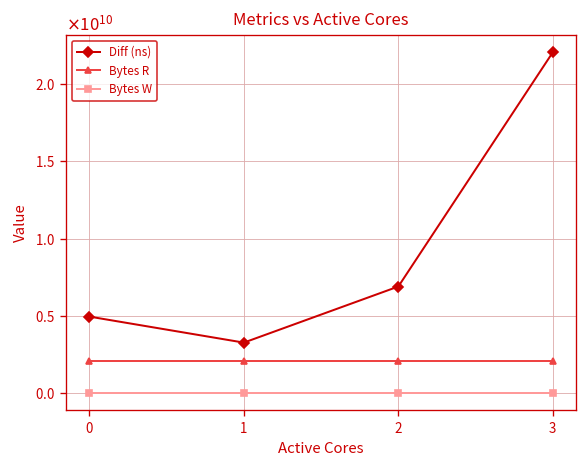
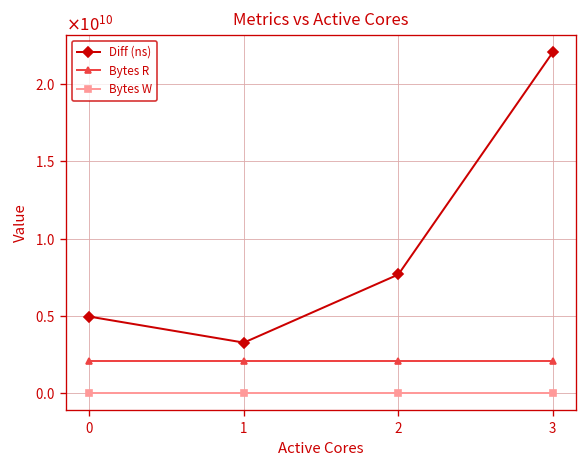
Diff (ns), 2: 6900000000 -> 7700000000
